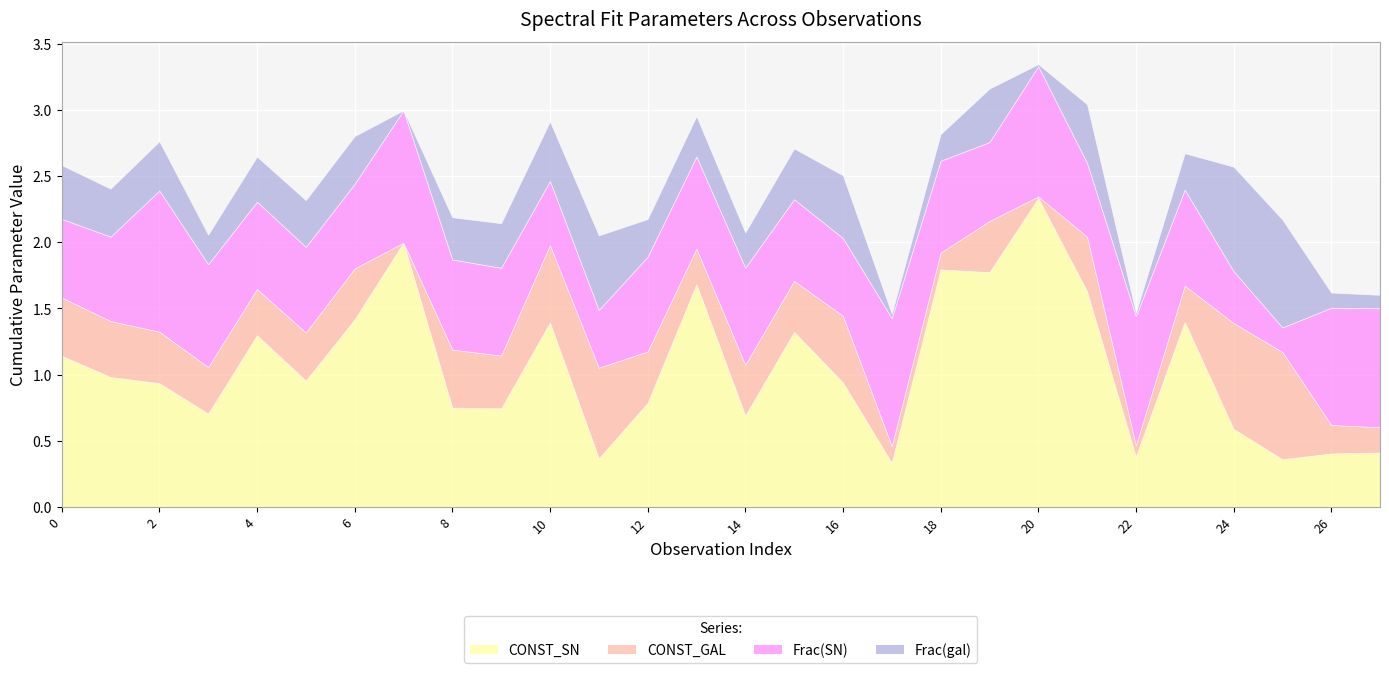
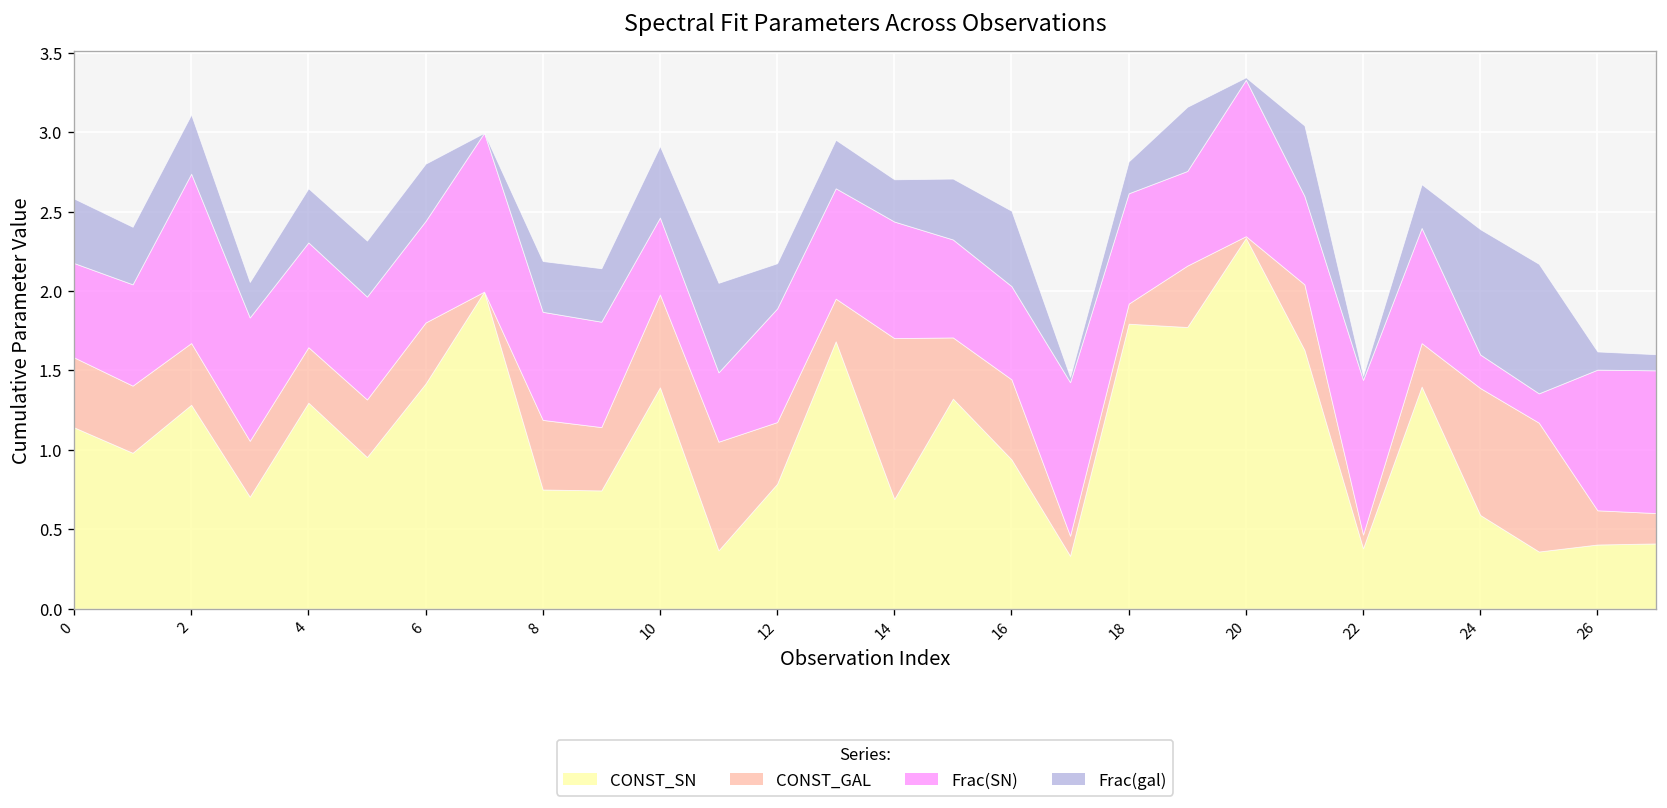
CONST_SN, 2: 0.94 -> 1.28
CONST_GAL, 14: 0.38 -> 1.01
Frac(SN), 24: 0.39 -> 0.21
